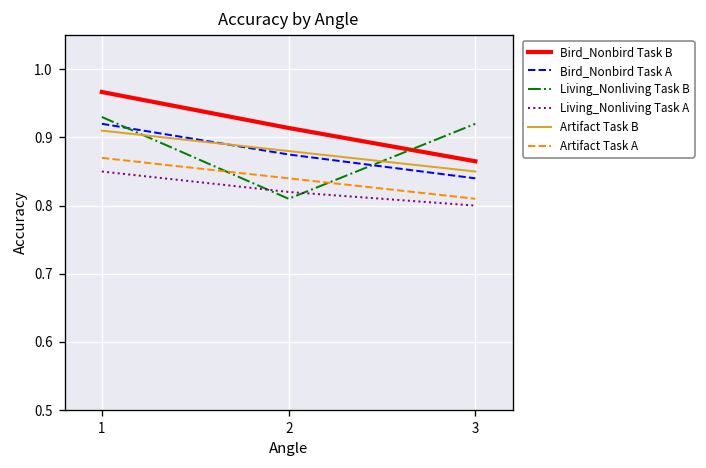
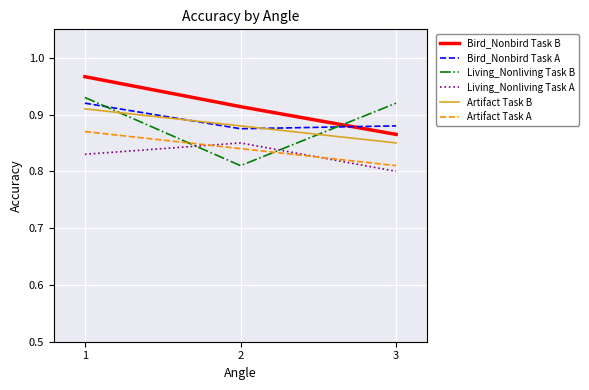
Living_Nonliving Task A, 1: 0.85 -> 0.83
Living_Nonliving Task A, 2: 0.82 -> 0.85
Bird_Nonbird Task A, 3: 0.84 -> 0.88
